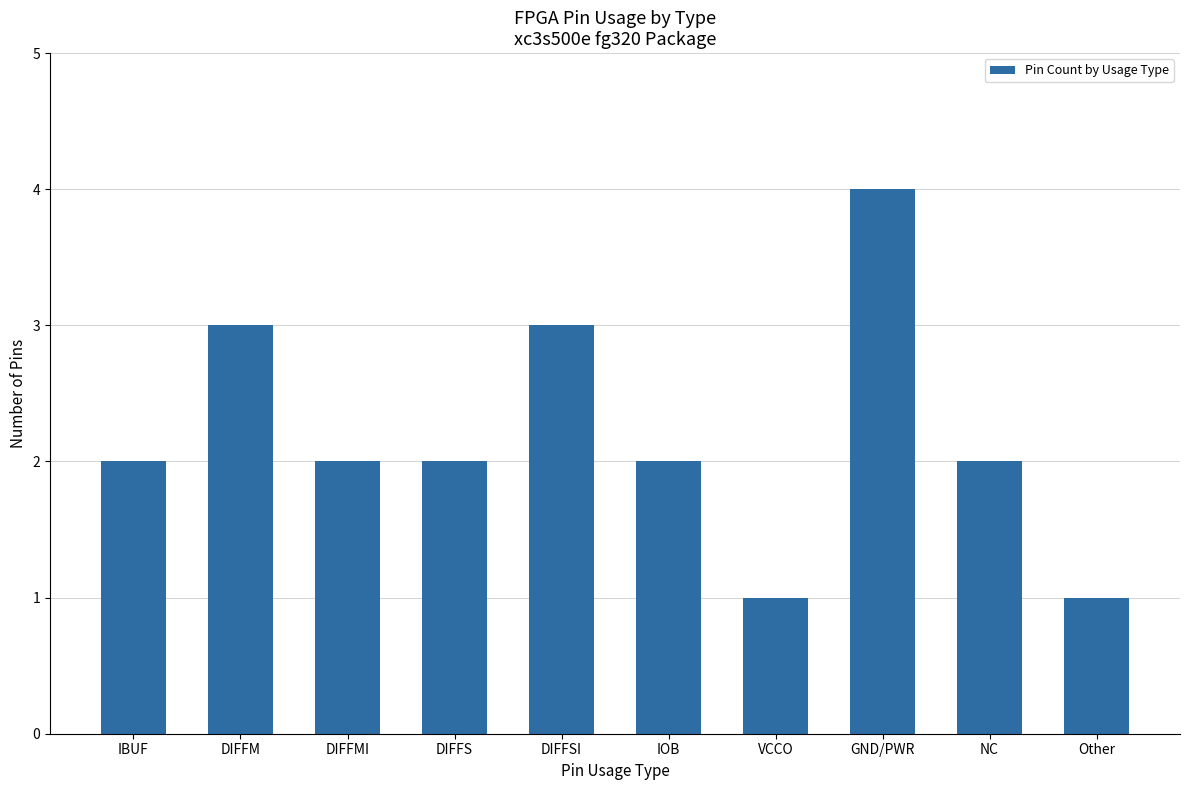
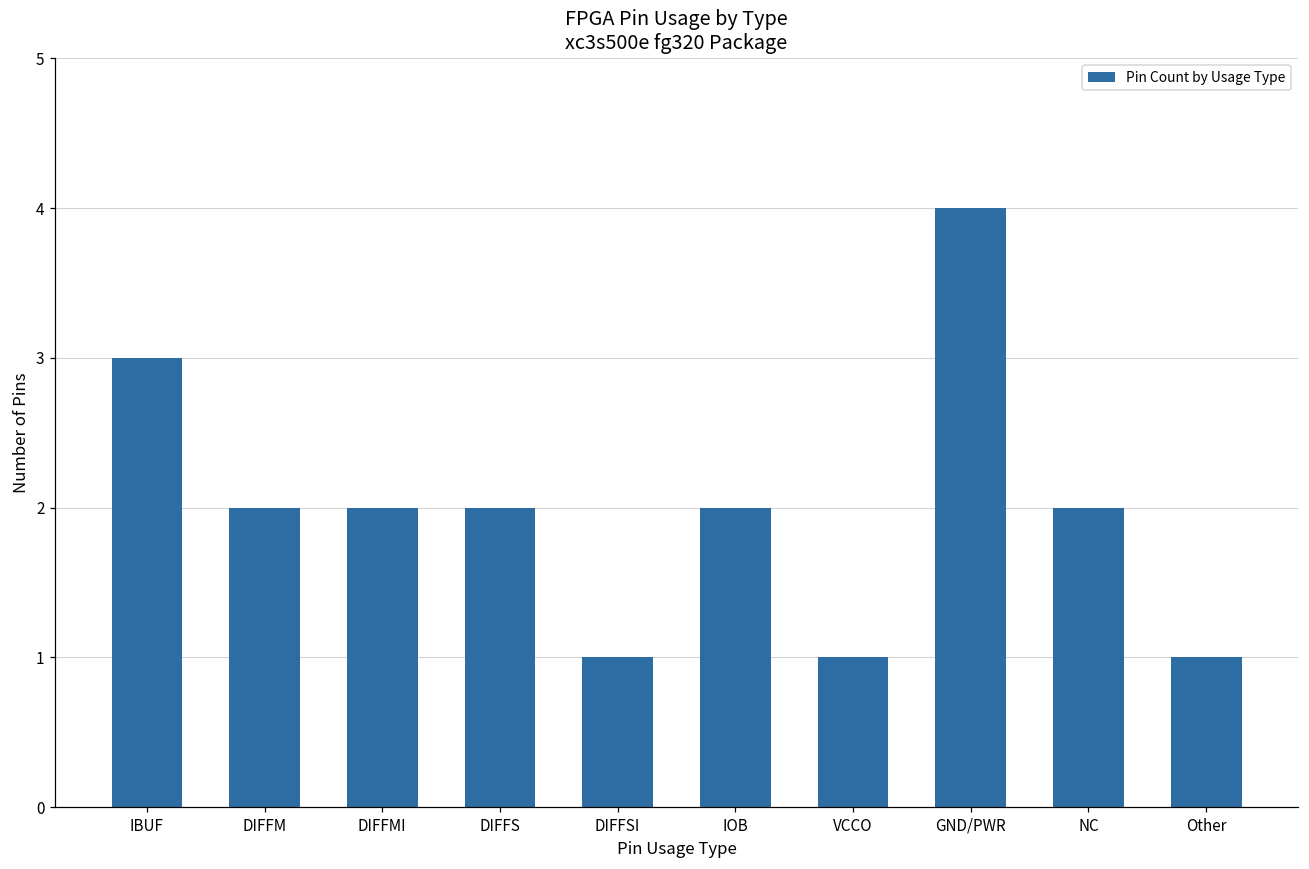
IBUF: 2 -> 3
DIFFM: 3 -> 2
DIFFSI: 3 -> 1
